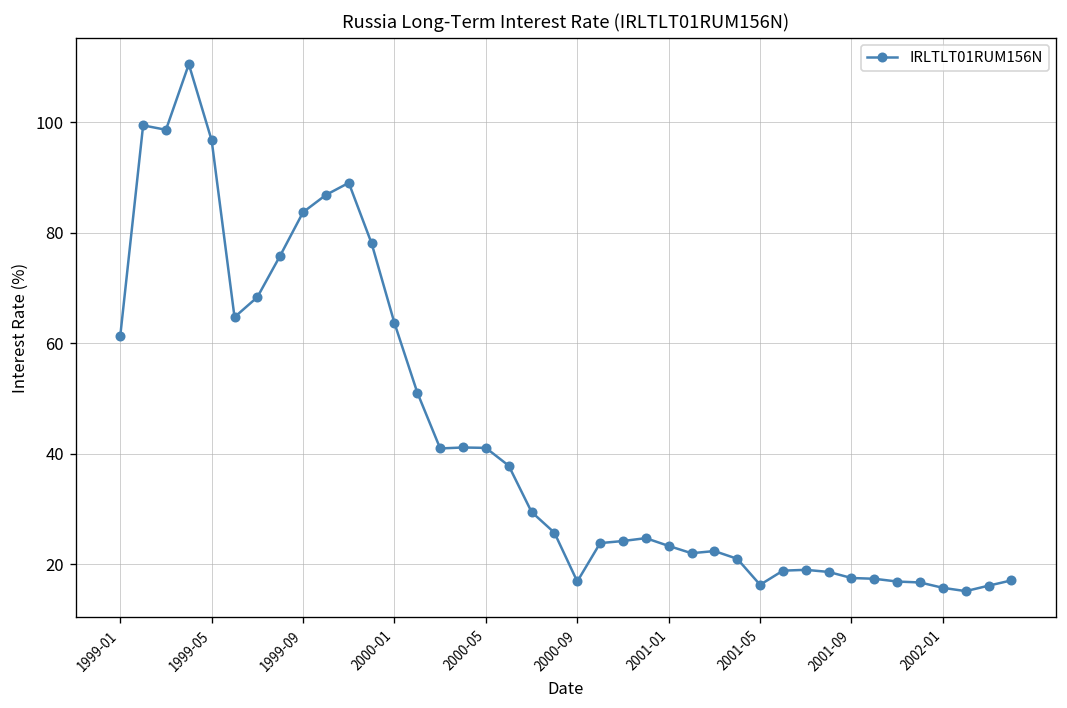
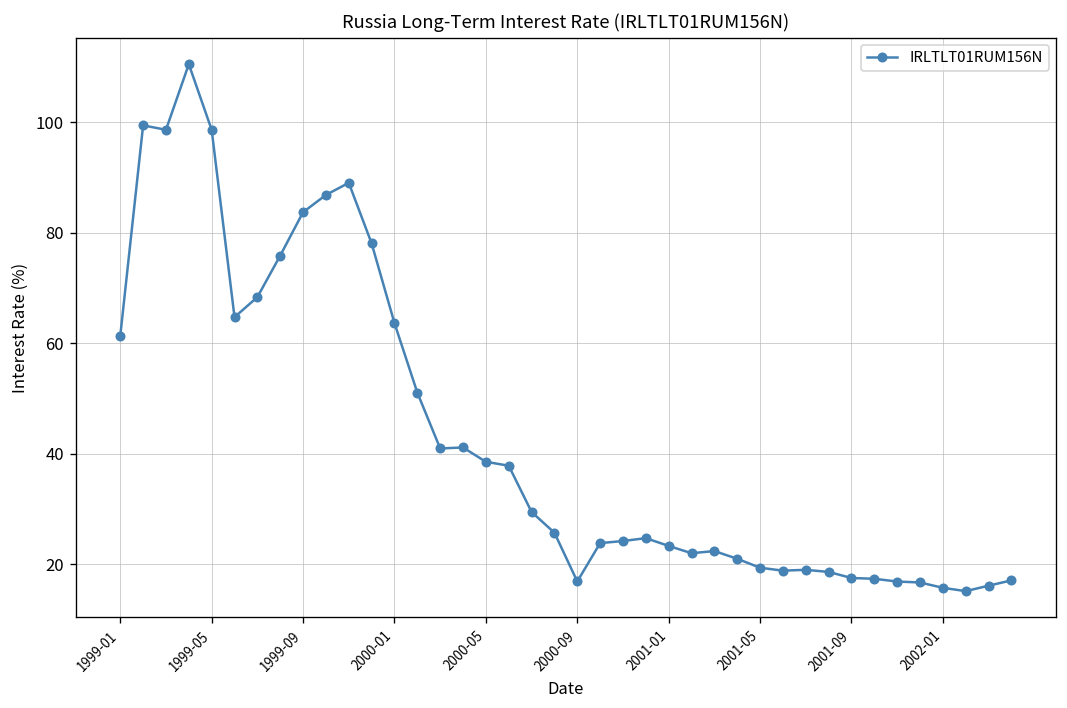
1999-05: 97 -> 99
2000-05: 41 -> 39
2001-05: 16 -> 19
